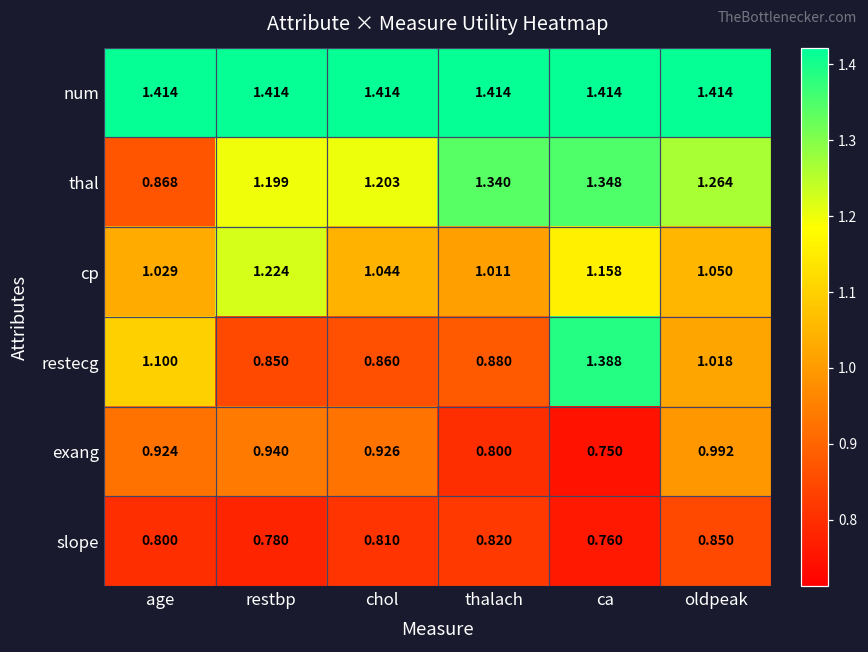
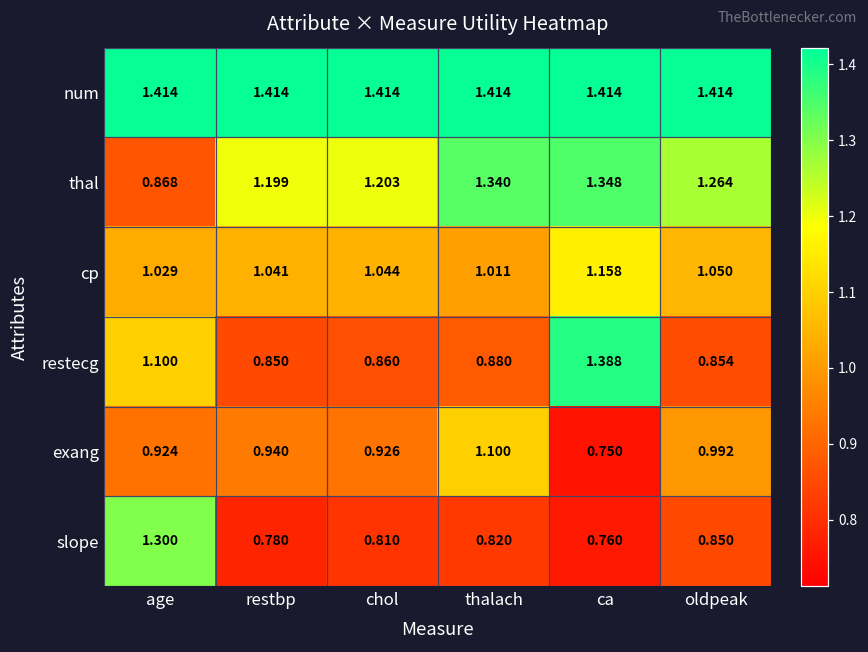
cp, restbp: 1.224 -> 1.041
restecg, oldpeak: 1.018 -> 0.854
exang, thalach: 0.800 -> 1.100
slope, age: 0.800 -> 1.300
